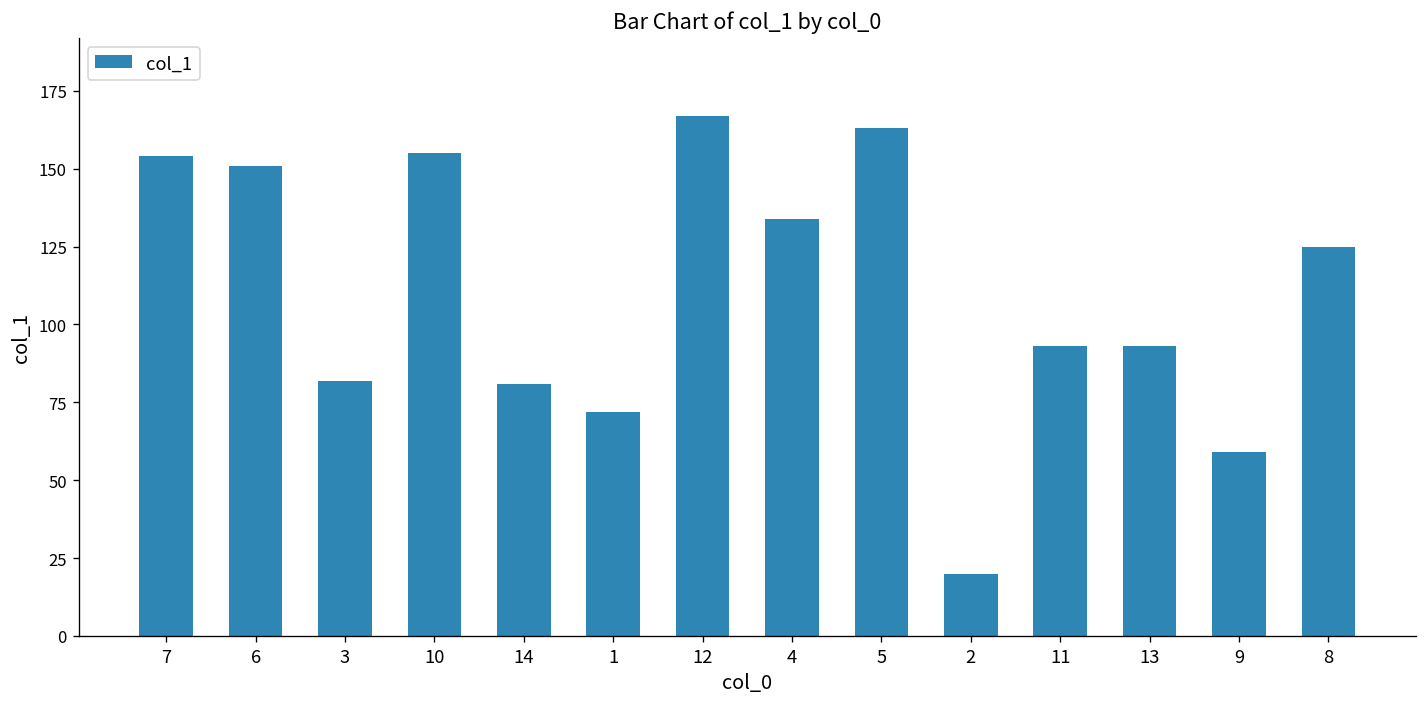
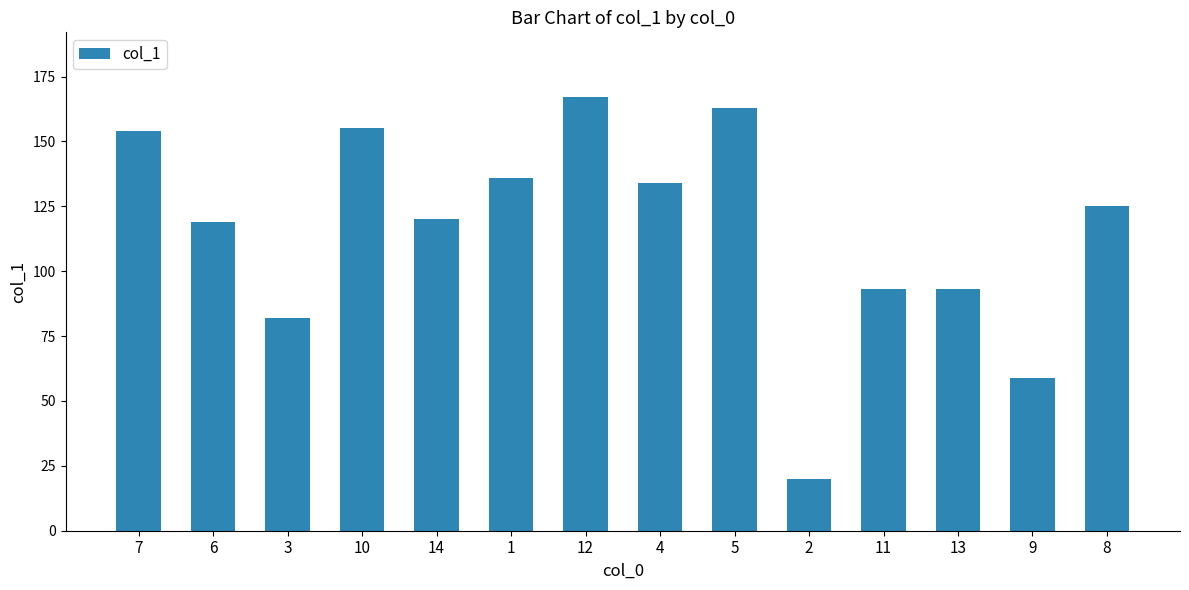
6: 151 -> 119
14: 81 -> 120
1: 72 -> 136
